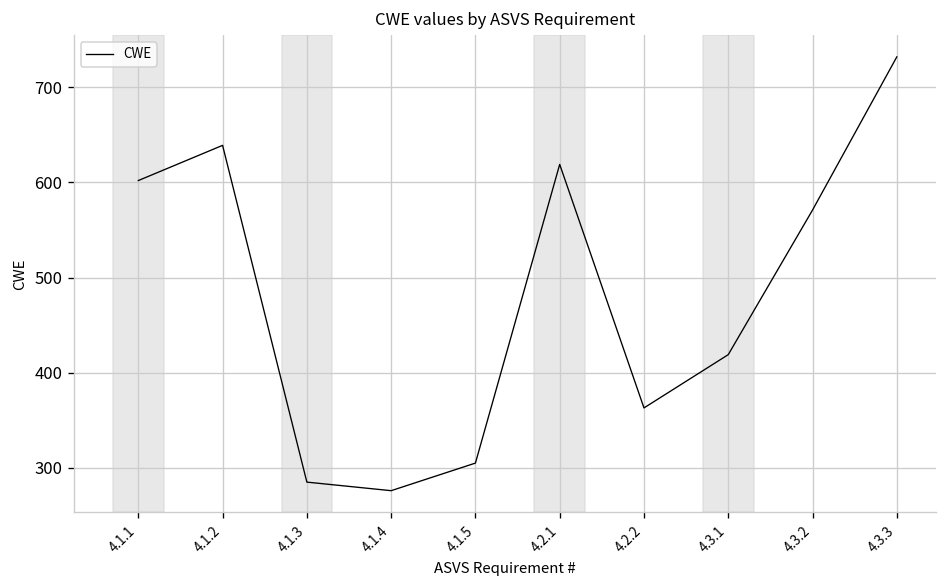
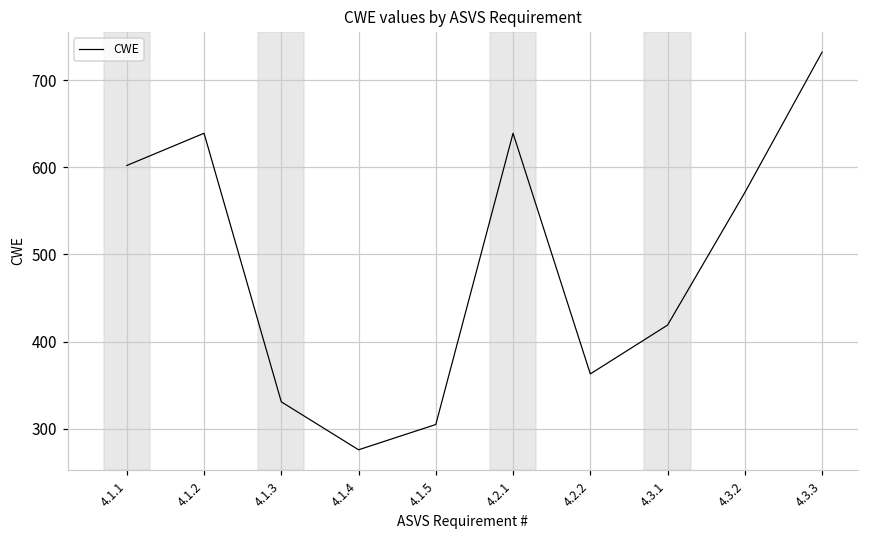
4.1.3: 290 -> 330
4.2.1: 620 -> 640
